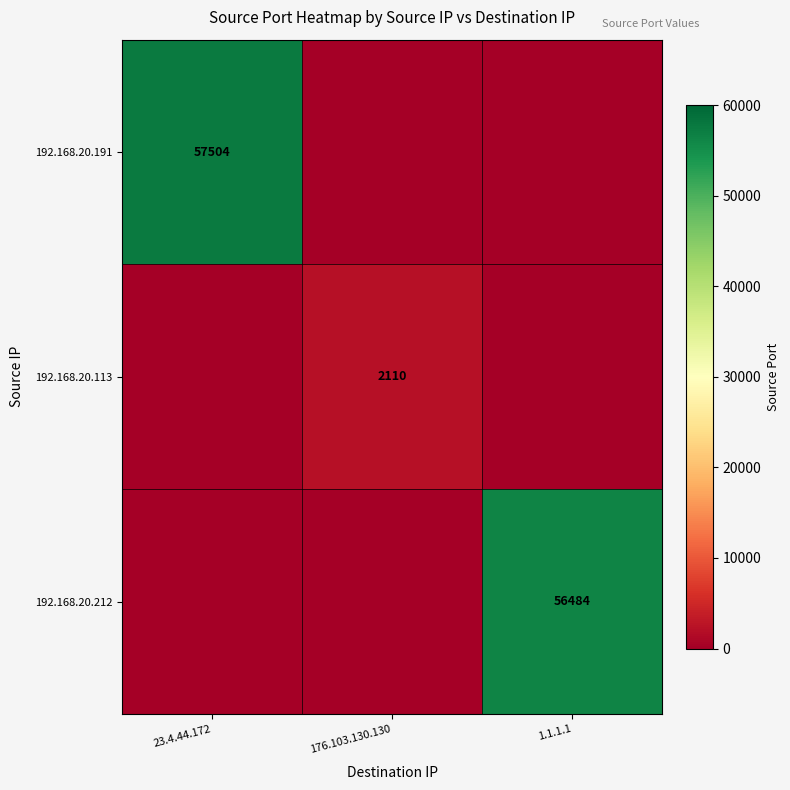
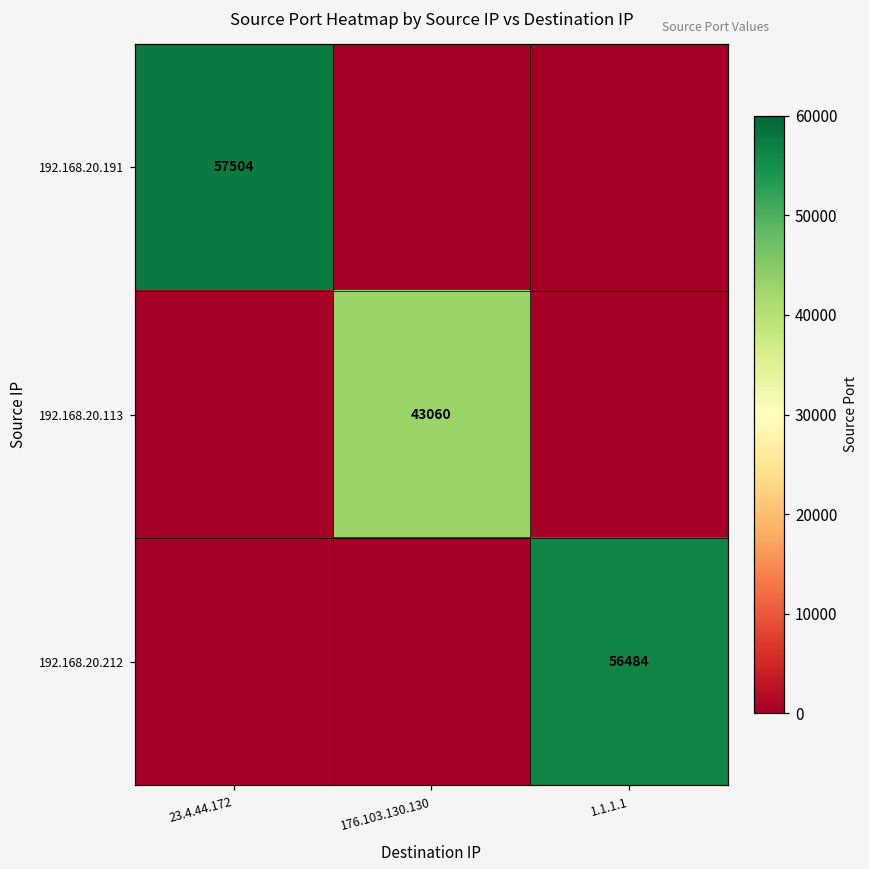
192.168.20.113, 176.103.130.130: 2110 -> 43060
